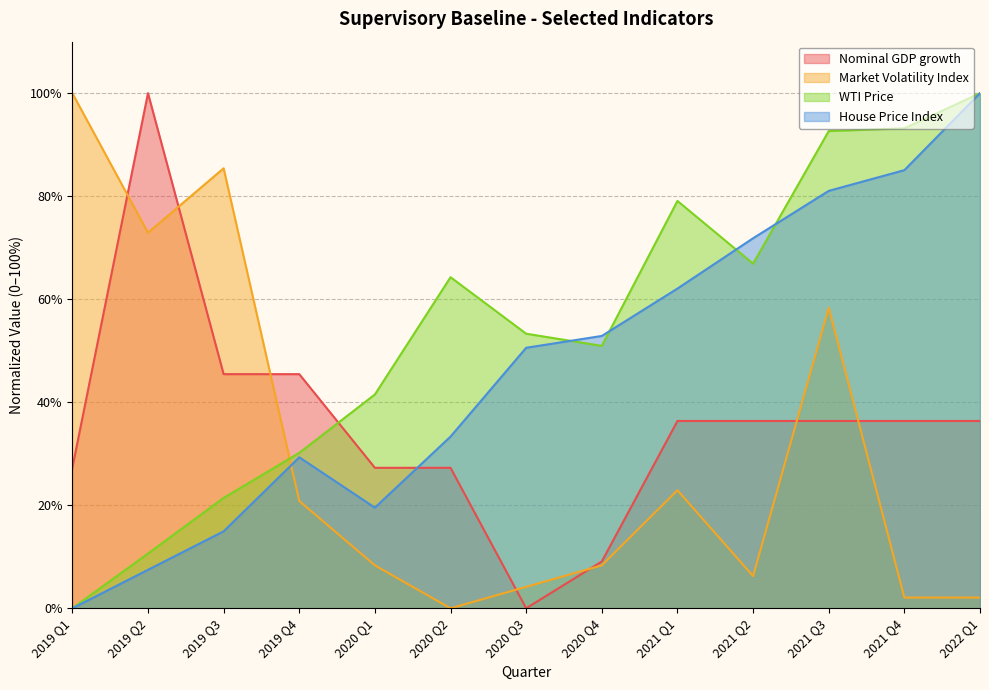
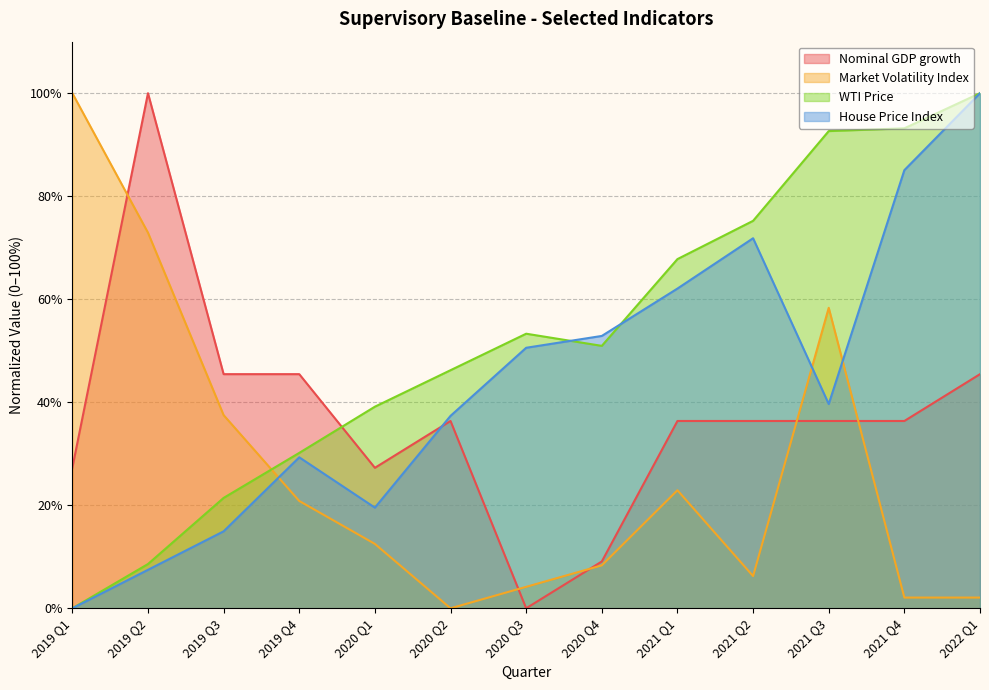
WTI Price, 2019 Q2: 11% -> 9%
Market Volatility Index, 2019 Q3: 85% -> 38%
Market Volatility Index, 2020 Q1: 8% -> 13%
WTI Price, 2020 Q1: 42% -> 39%
Nominal GDP growth, 2020 Q2: 27% -> 36%
WTI Price, 2020 Q2: 64% -> 46%
House Price Index, 2020 Q2: 33% -> 37%
WTI Price, 2021 Q1: 79% -> 68%
WTI Price, 2021 Q2: 67% -> 75%
House Price Index, 2021 Q3: 81% -> 40%
Nominal GDP growth, 2022 Q1: 36% -> 45%
